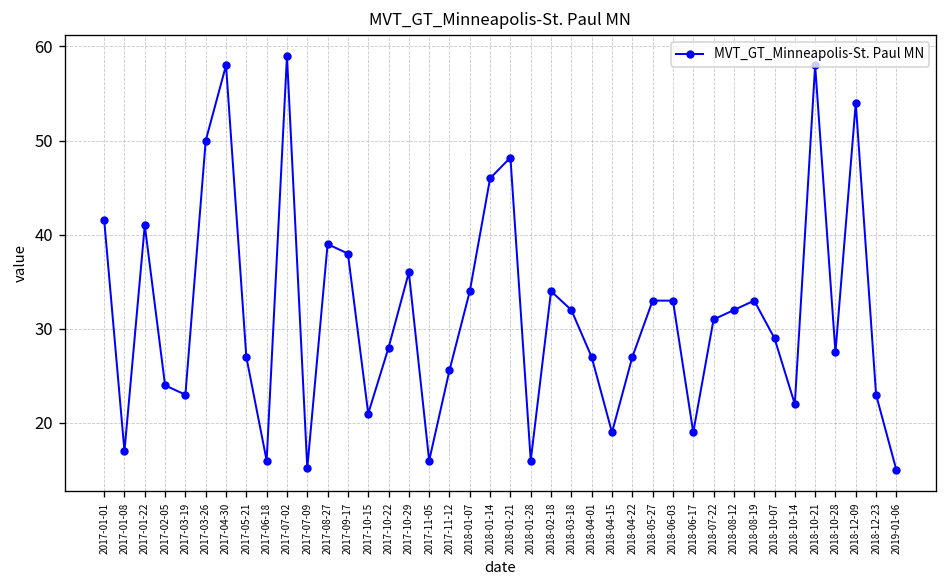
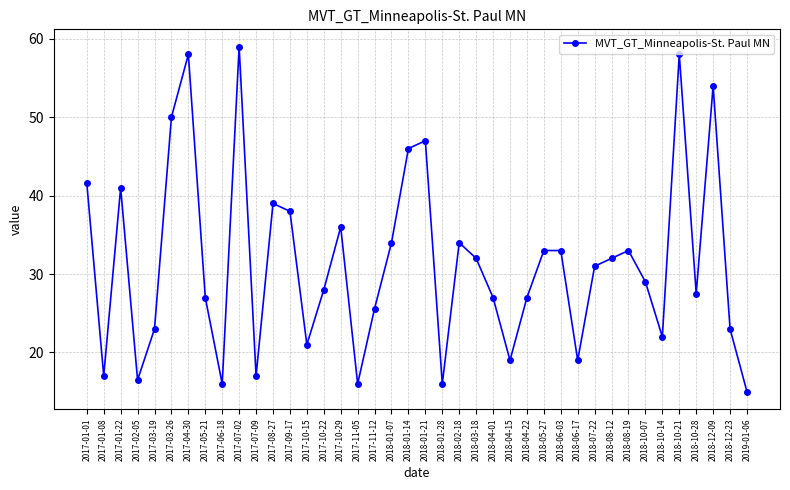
2017-02-05: 24 -> 17
2017-07-09: 15 -> 17
2018-01-21: 48 -> 47
